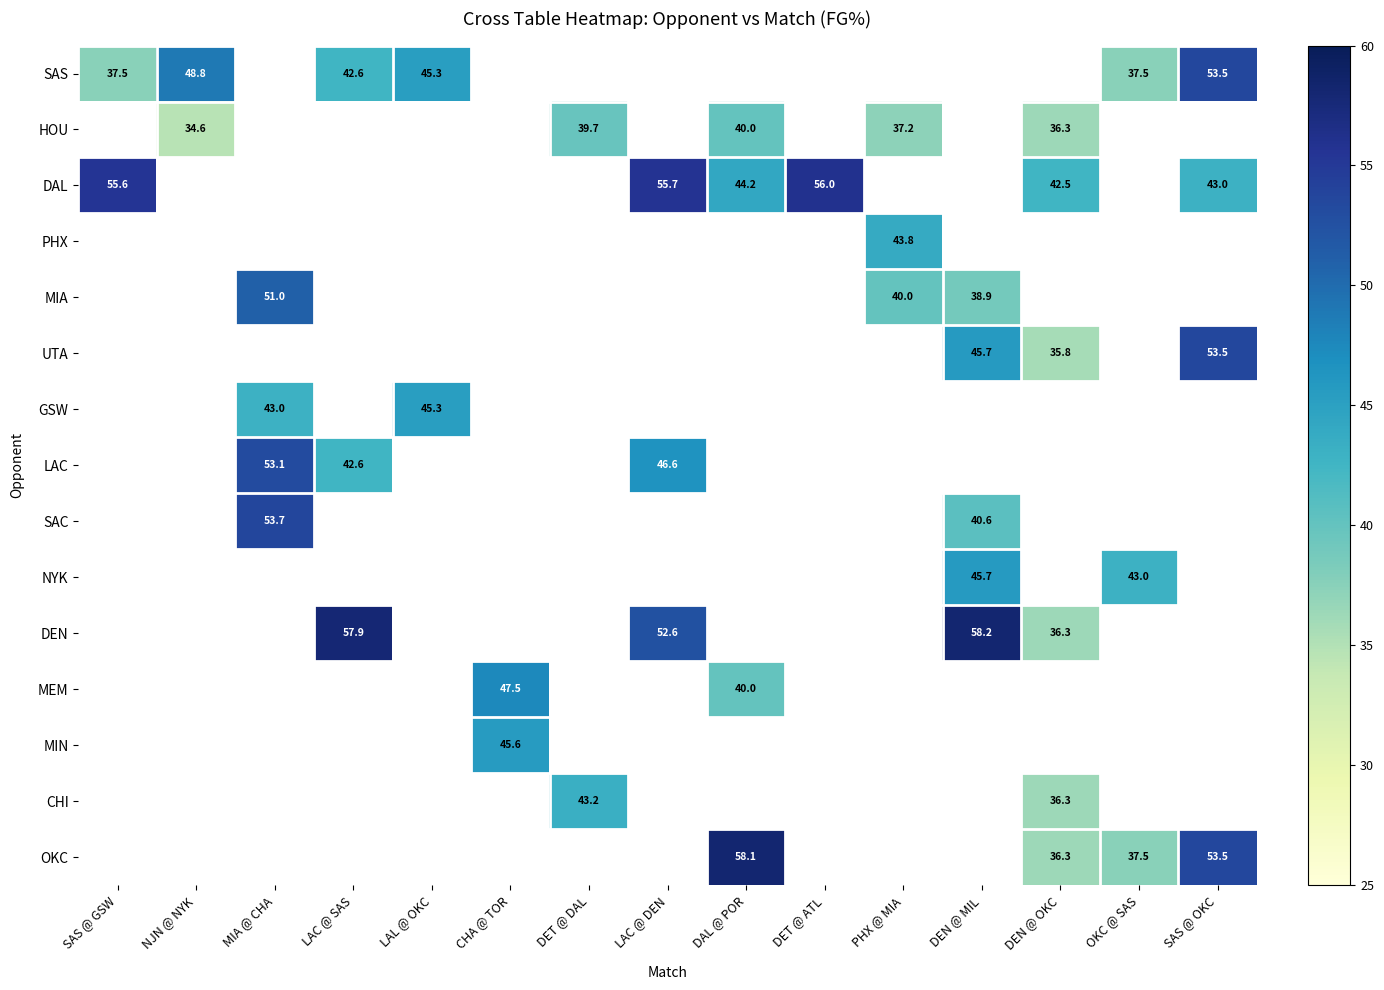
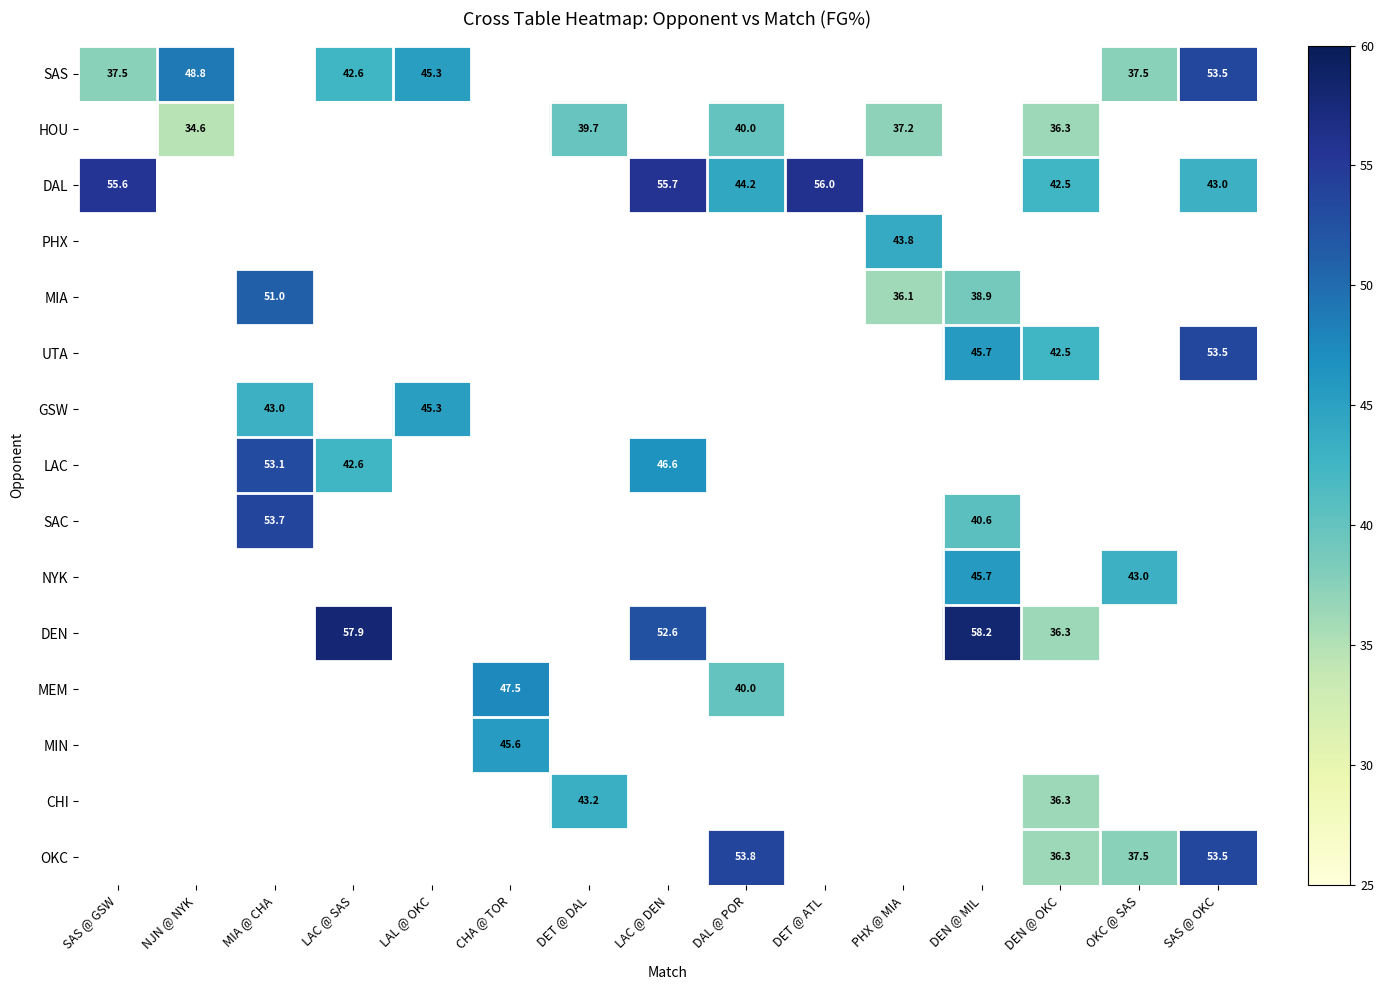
MIA, PHX @ MIA: 40.0 -> 36.1
UTA, DEN @ OKC: 35.8 -> 42.5
OKC, DAL @ POR: 58.1 -> 53.8
